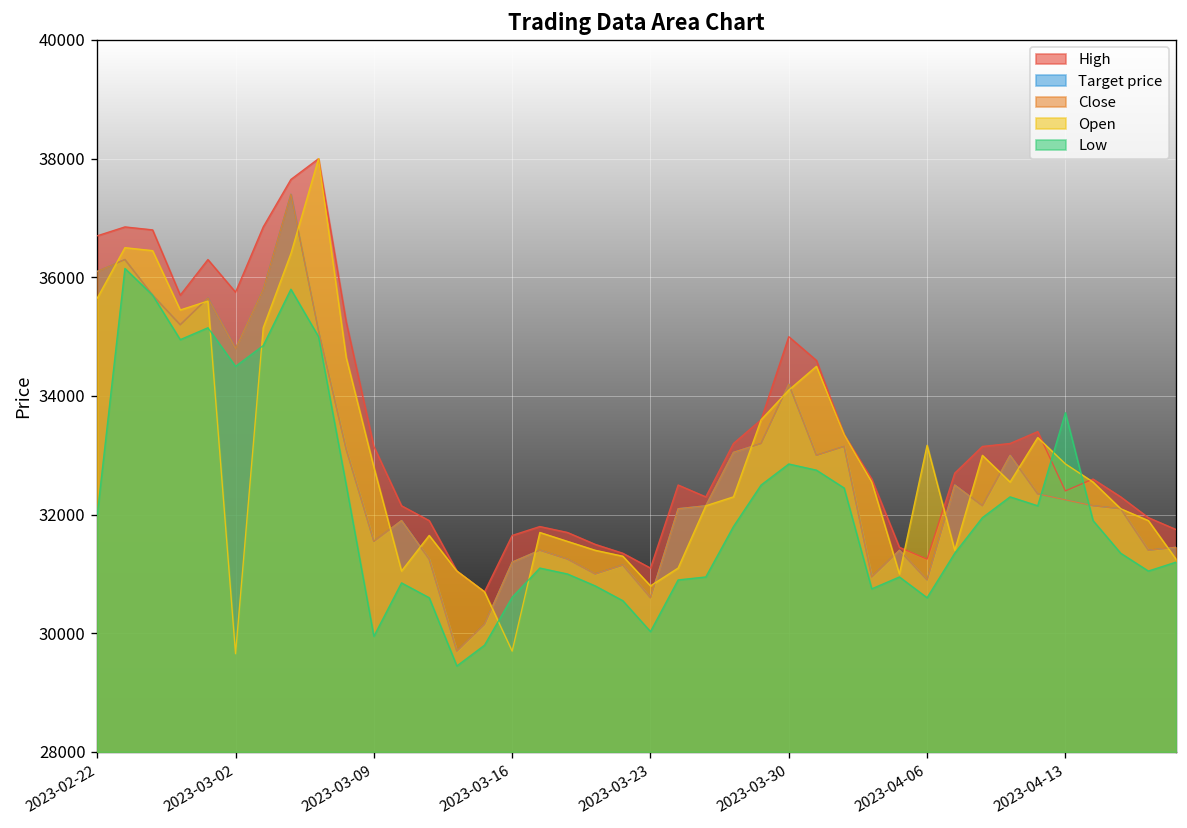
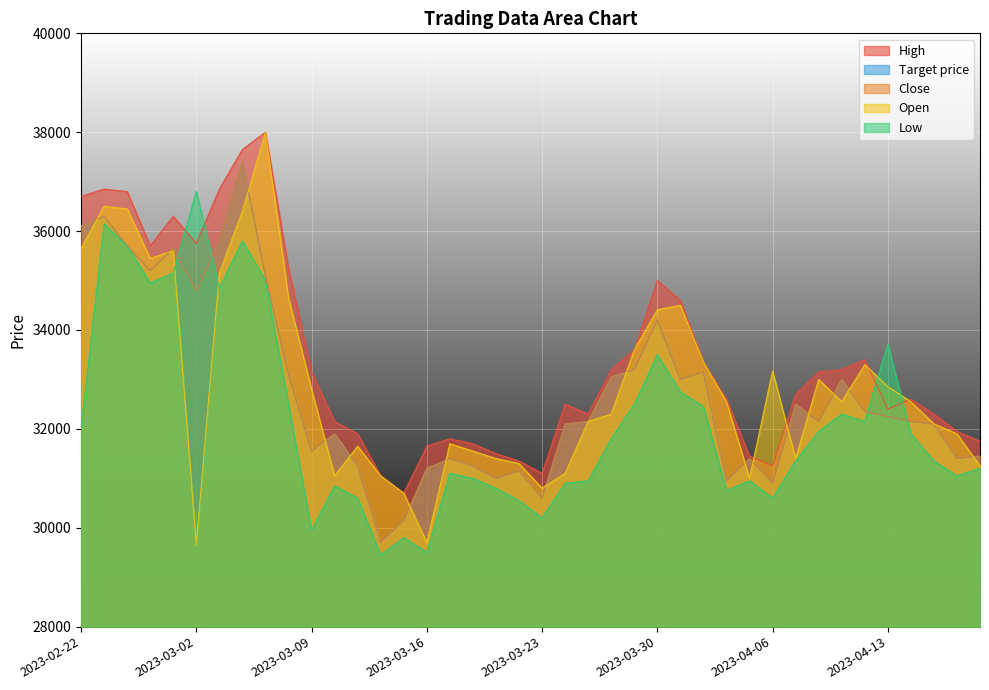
Low, 2023-03-02: 34500 -> 36800
Low, 2023-03-16: 30600 -> 29500
Low, 2023-03-23: 30000 -> 30200
Open, 2023-03-30: 34100 -> 34400
Low, 2023-03-30: 32900 -> 33500
